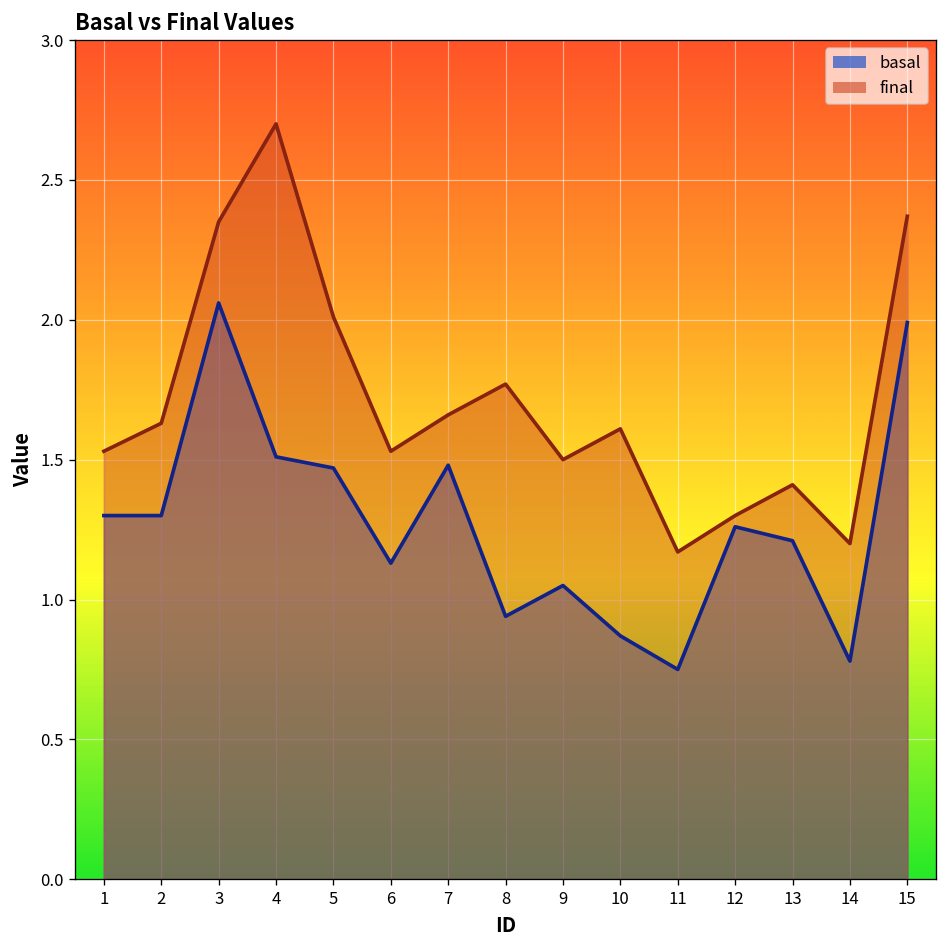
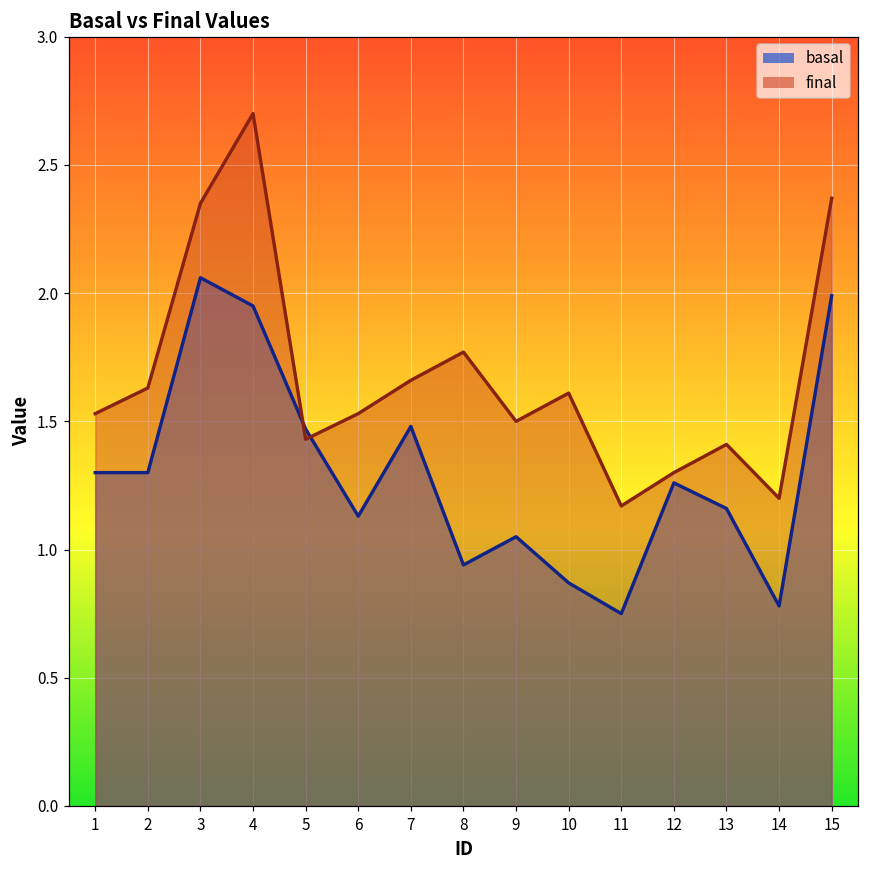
basal, 4: 1.51 -> 1.95
final, 5: 2.01 -> 1.43
basal, 13: 1.21 -> 1.16
